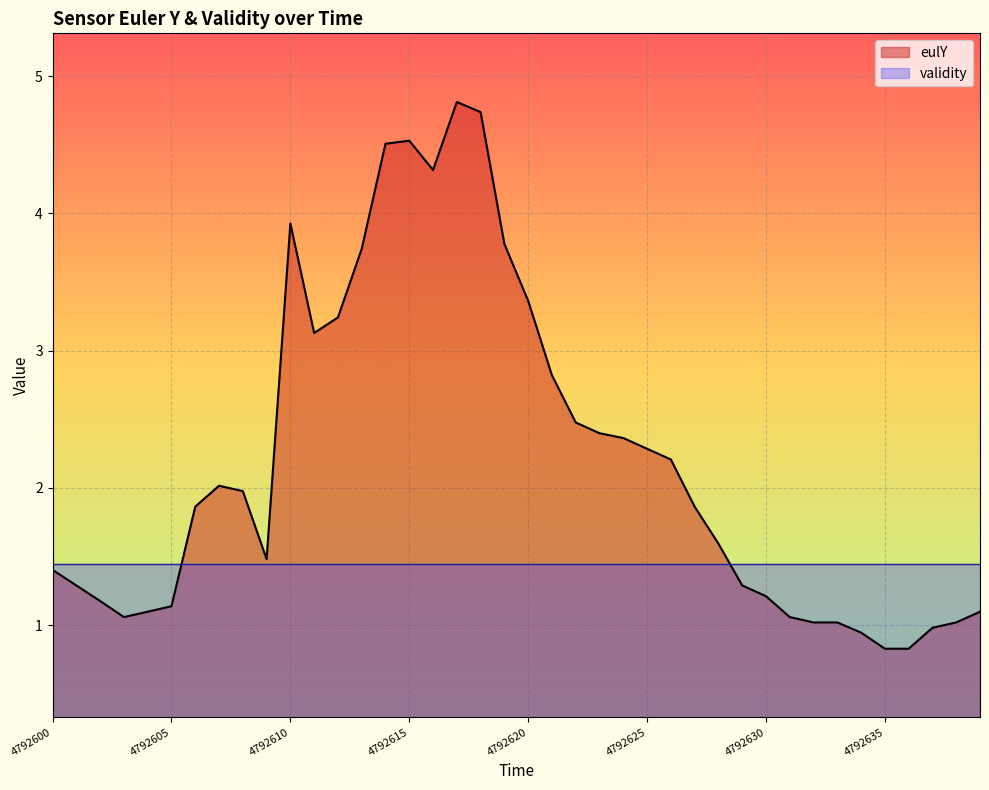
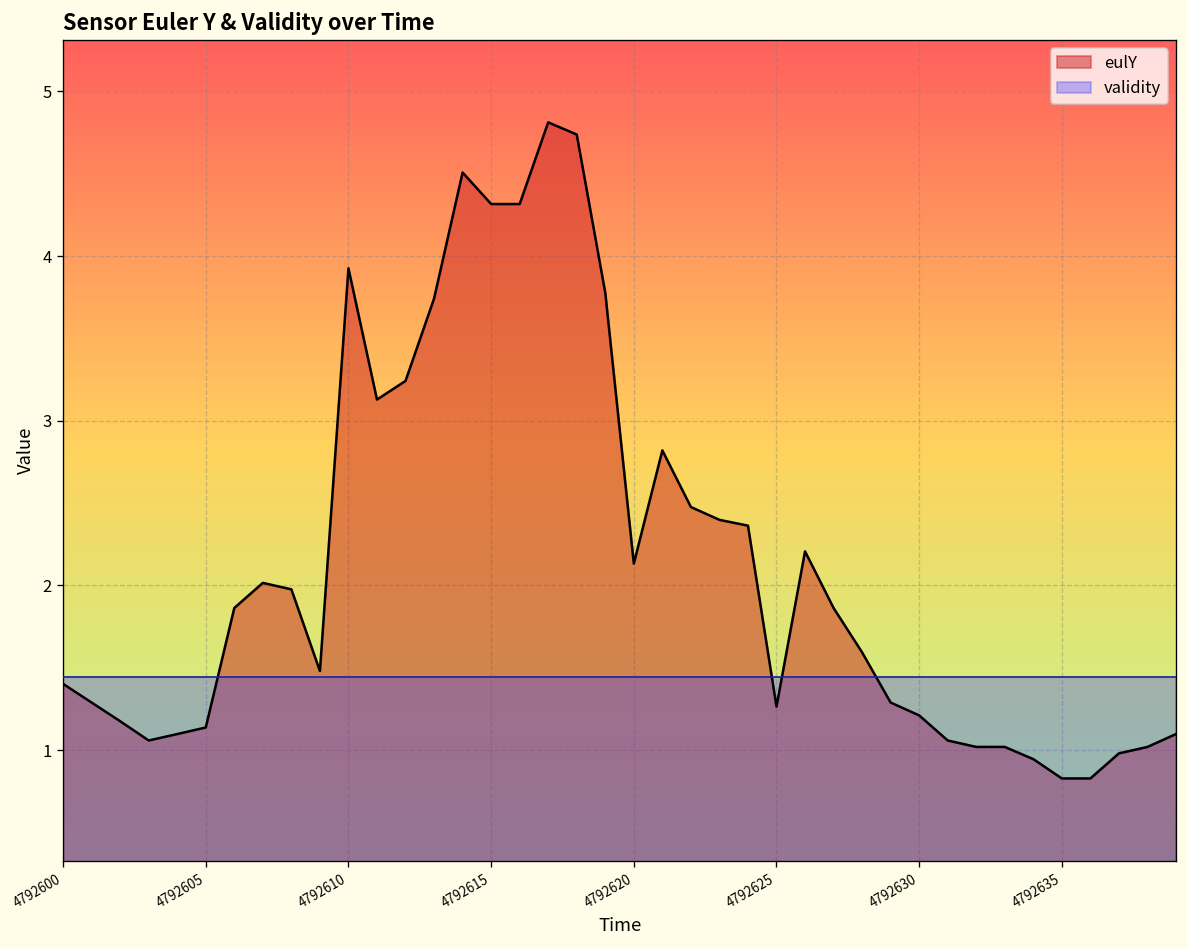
eulY, 4792615: 4.53 -> 4.32
eulY, 4792620: 3.36 -> 2.13
eulY, 4792625: 2.29 -> 1.26
